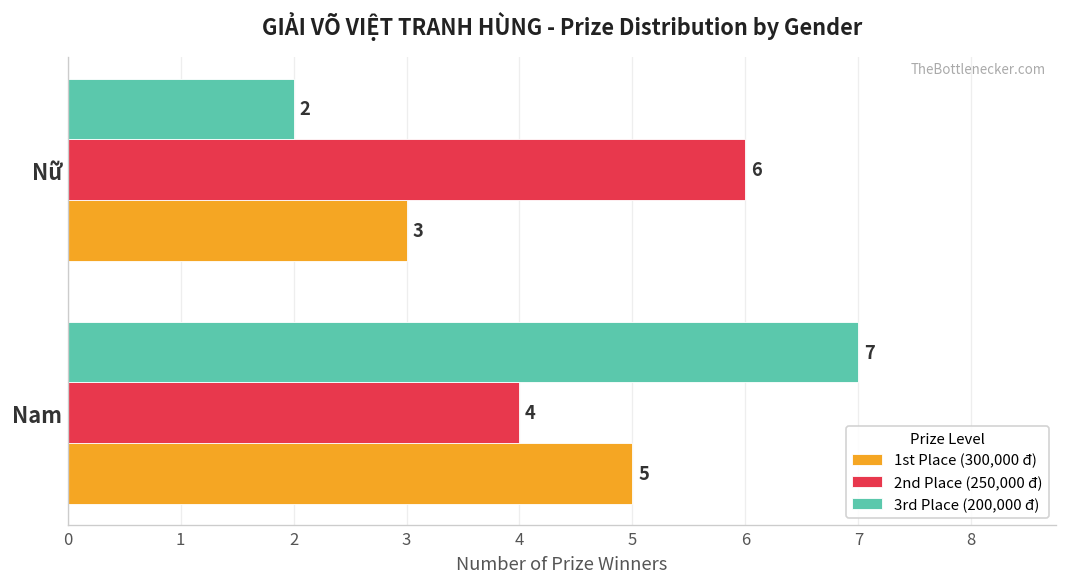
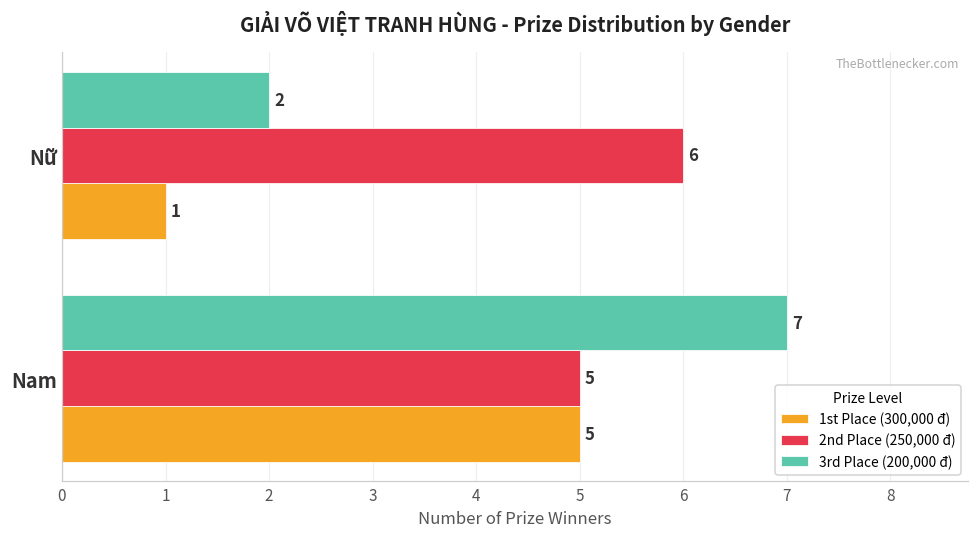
1st Place (300,000 đ), Nữ: 3 -> 1
2nd Place (250,000 đ), Nam: 4 -> 5
